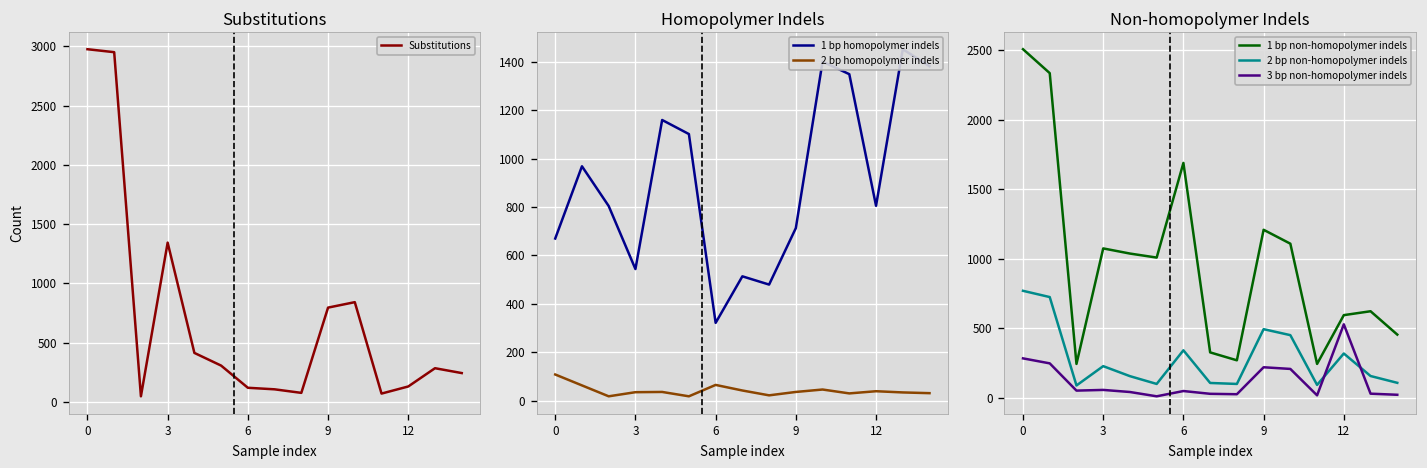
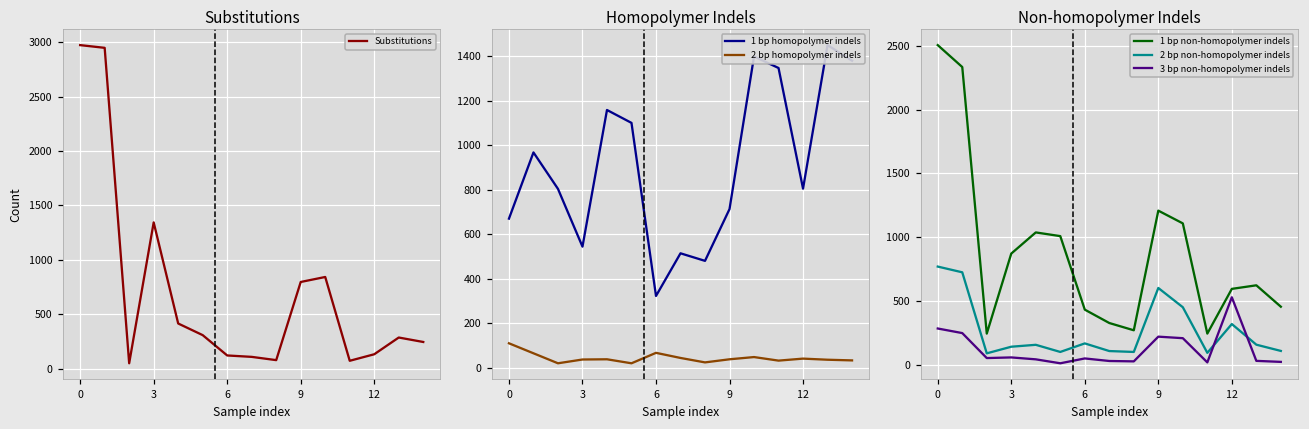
Non-homopolymer Indels, 1 bp non-homopolymer indels, 3: 1070 -> 870
Non-homopolymer Indels, 2 bp non-homopolymer indels, 3: 230 -> 140
Non-homopolymer Indels, 1 bp non-homopolymer indels, 6: 1690 -> 430
Non-homopolymer Indels, 2 bp non-homopolymer indels, 6: 340 -> 170
Non-homopolymer Indels, 2 bp non-homopolymer indels, 9: 490 -> 600
